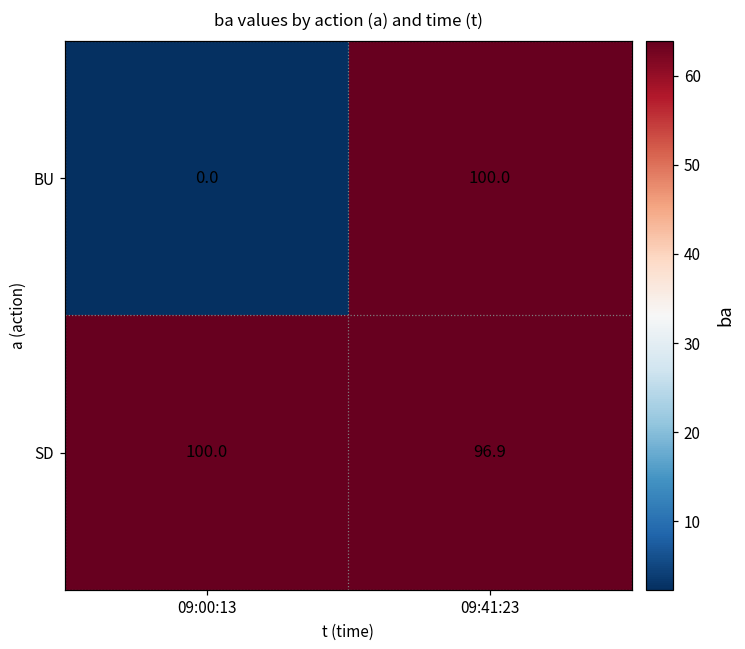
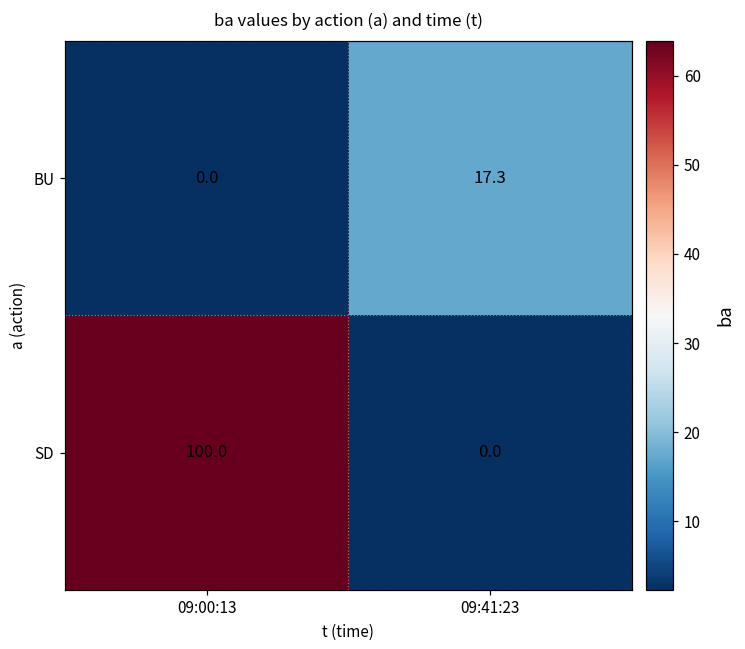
BU, 09:41:23: 100.0 -> 17.3
SD, 09:41:23: 96.9 -> 0.0
